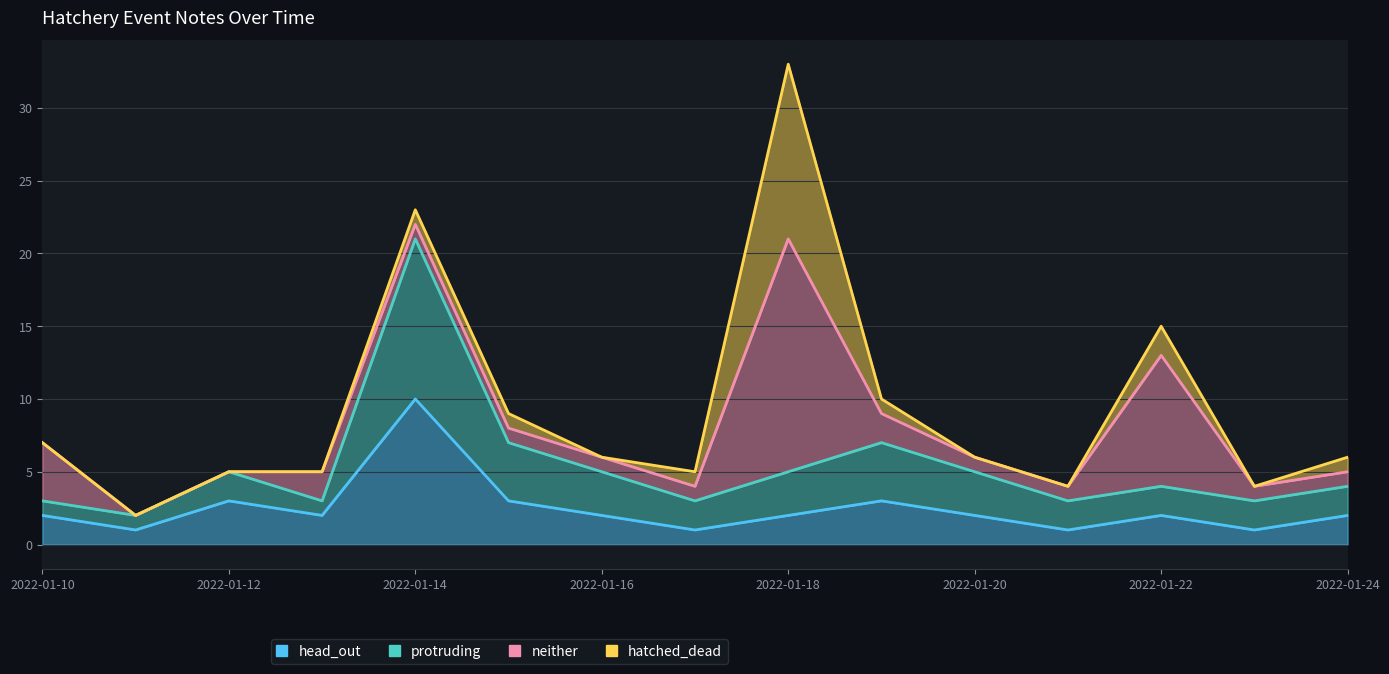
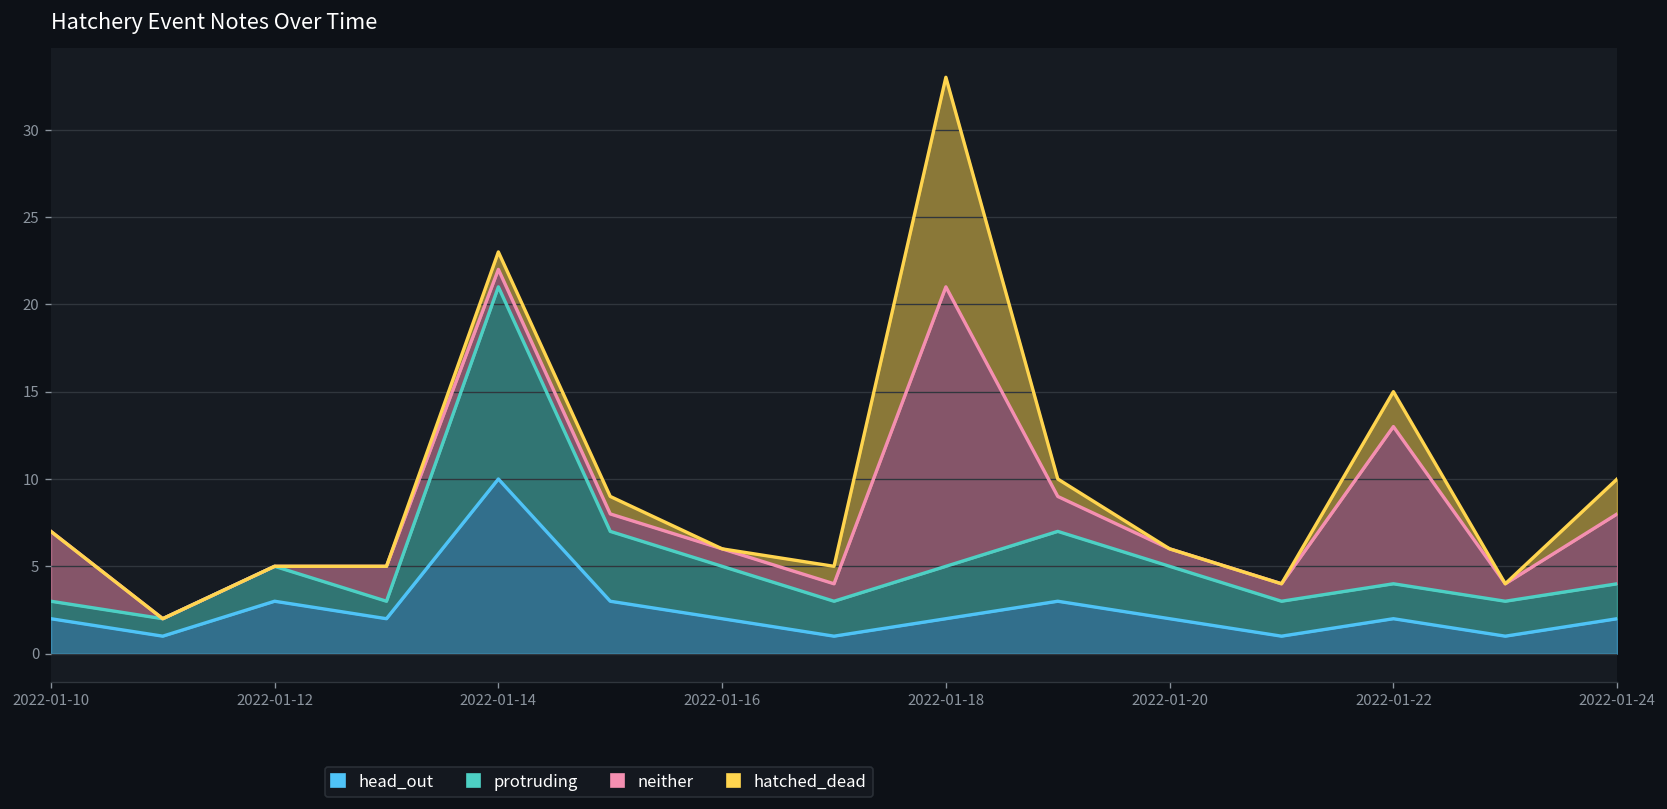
neither, 2022-01-24: 1 -> 4
hatched_dead, 2022-01-24: 1 -> 2
